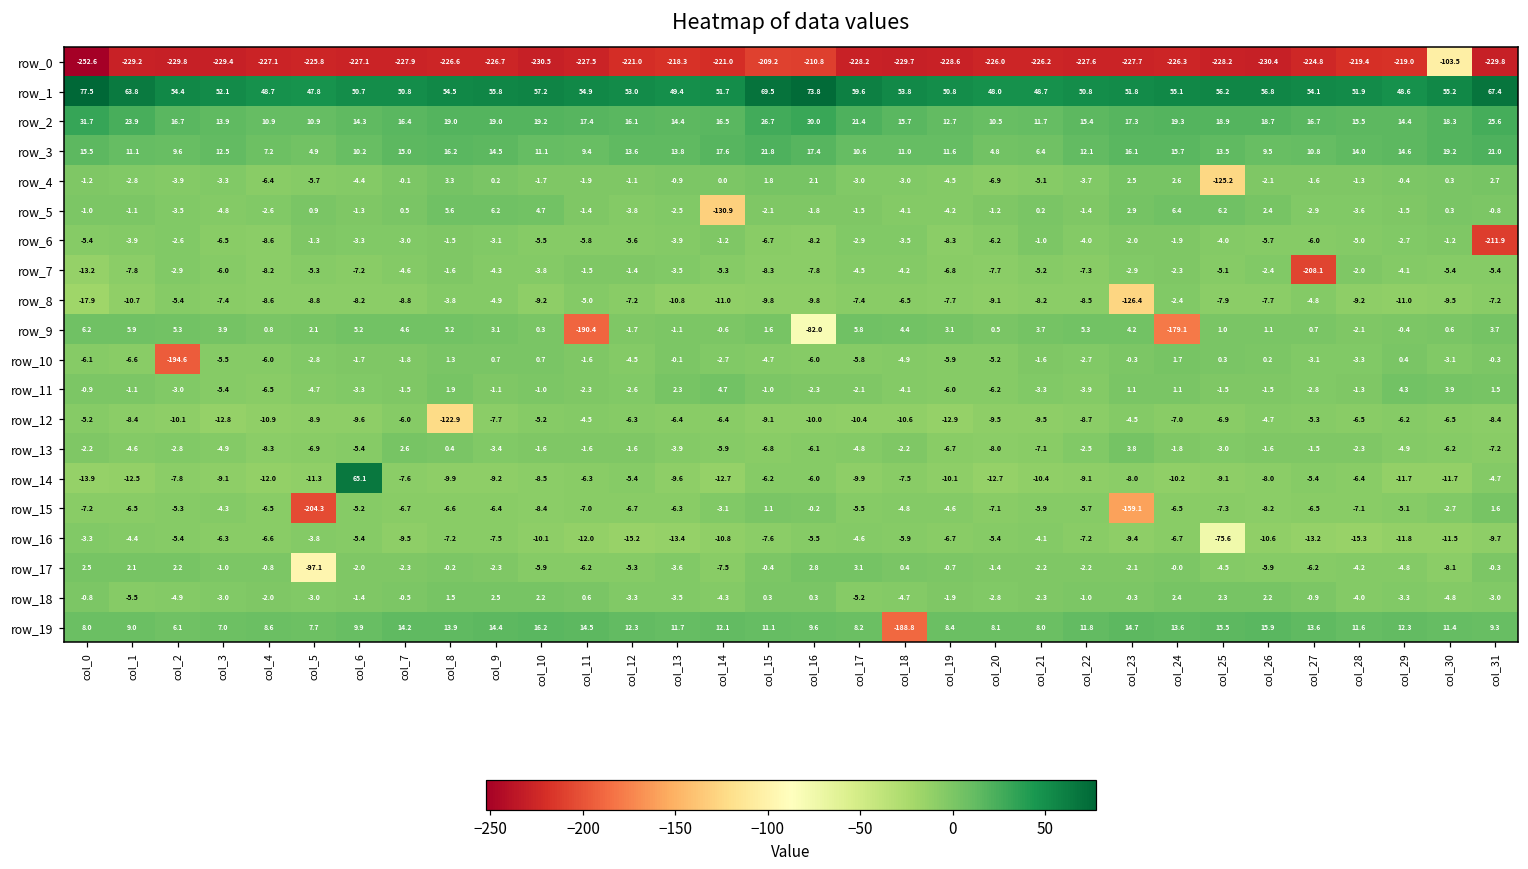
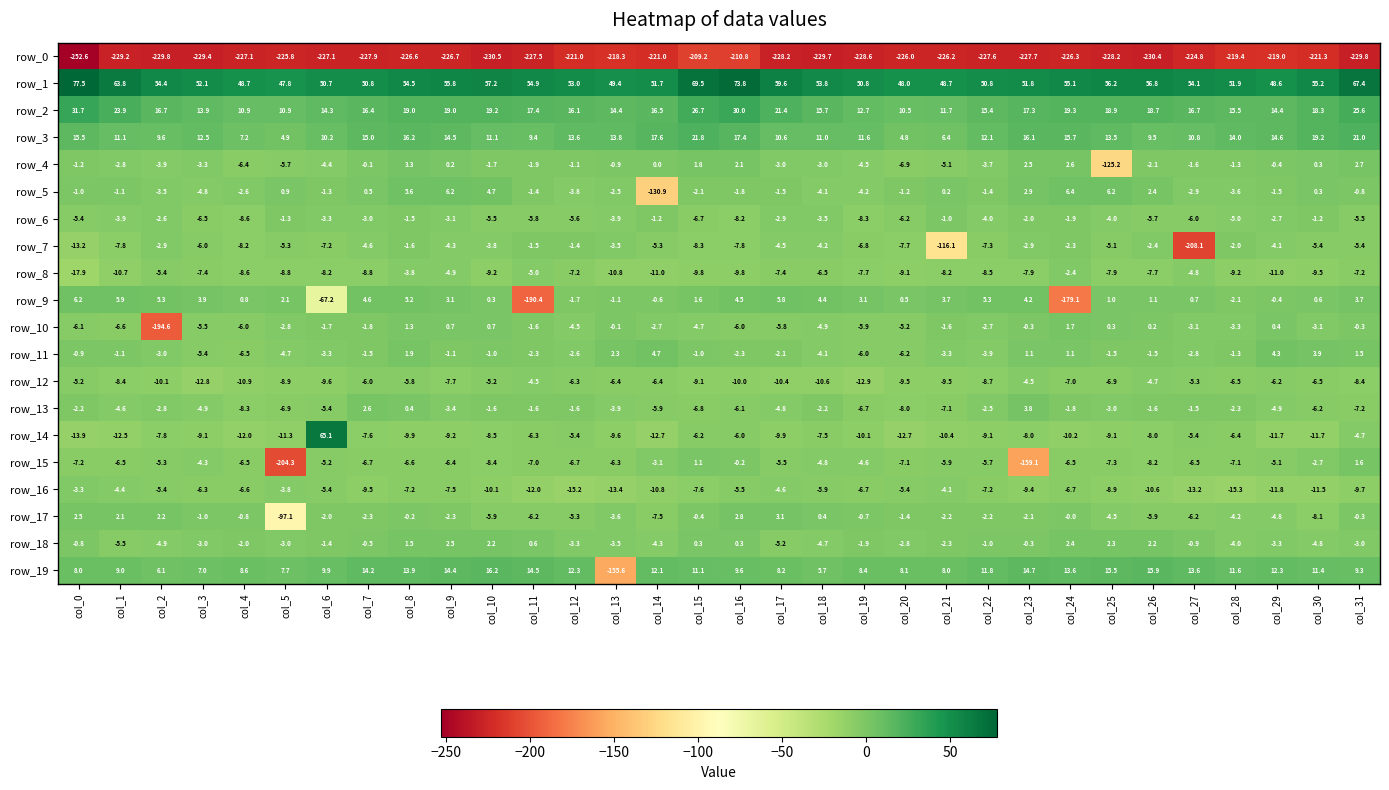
row_0, col_30: -103.5 -> -221.3
row_6, col_31: -211.9 -> -5.5
row_7, col_21: -5.2 -> -116.1
row_8, col_23: -126.4 -> -7.9
row_9, col_6: 5.2 -> -67.2
row_9, col_16: -82.0 -> 4.5
row_12, col_8: -122.9 -> -5.8
row_16, col_25: -75.6 -> -8.9
row_19, col_13: 11.7 -> -155.6
row_19, col_18: -188.8 -> 5.7
